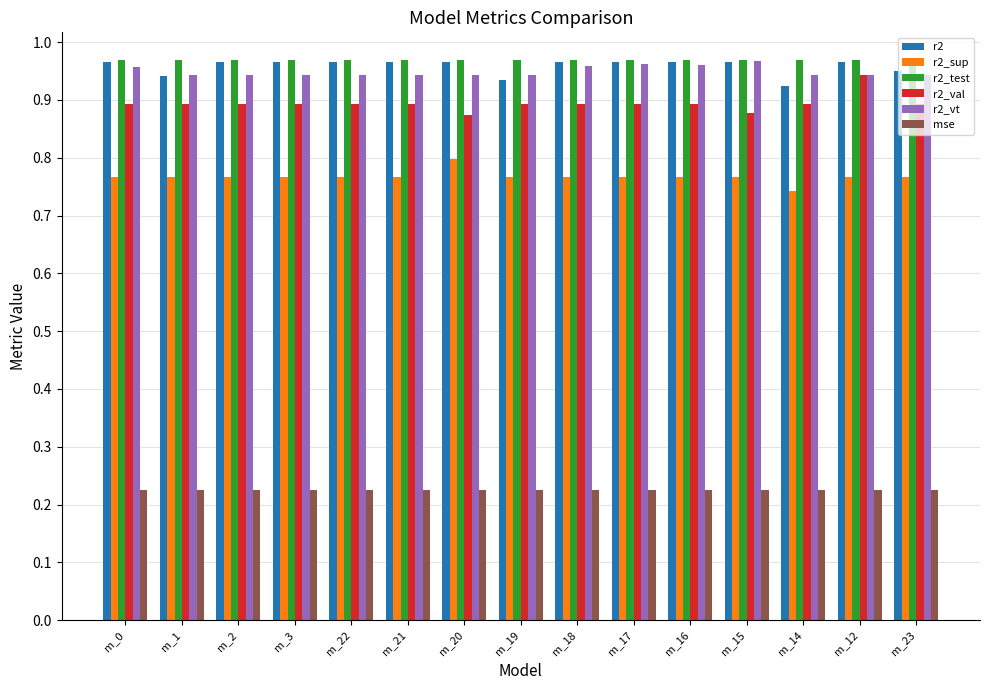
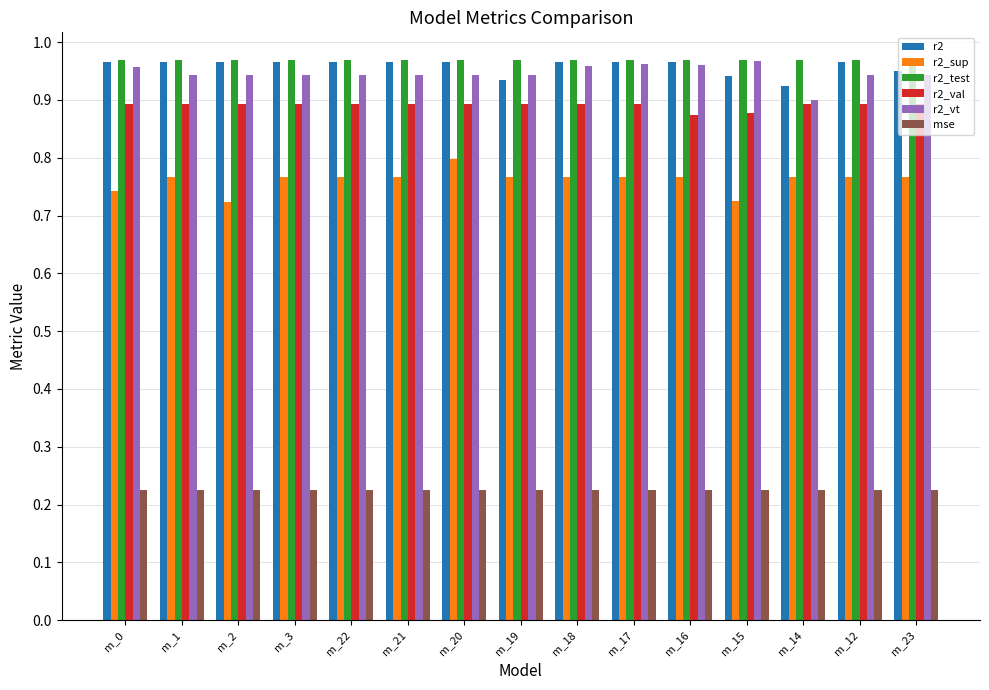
r2_sup, m_0: 0.77 -> 0.74
r2, m_1: 0.94 -> 0.97
r2_sup, m_2: 0.77 -> 0.72
r2_val, m_20: 0.87 -> 0.89
r2_val, m_16: 0.89 -> 0.87
r2, m_15: 0.97 -> 0.94
r2_sup, m_15: 0.77 -> 0.73
r2_sup, m_14: 0.74 -> 0.77
r2_vt, m_14: 0.94 -> 0.90
r2_val, m_12: 0.94 -> 0.89
